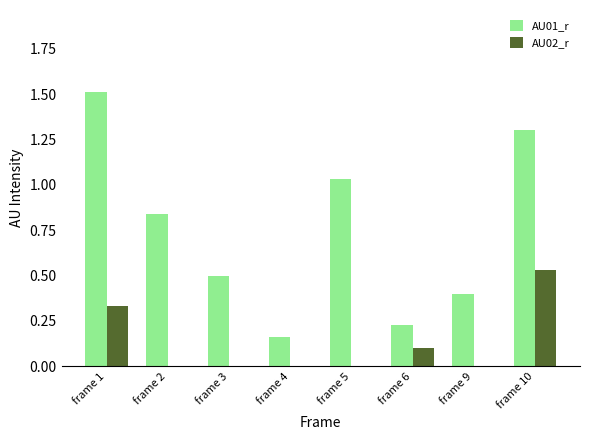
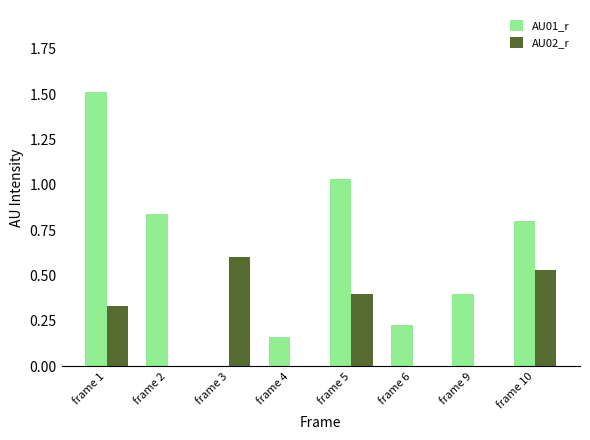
AU01_r, frame 3: 0.5 -> 0.0
AU02_r, frame 3: 0.0 -> 0.6
AU02_r, frame 5: 0.0 -> 0.4
AU02_r, frame 6: 0.1 -> 0.0
AU01_r, frame 10: 1.3 -> 0.8
